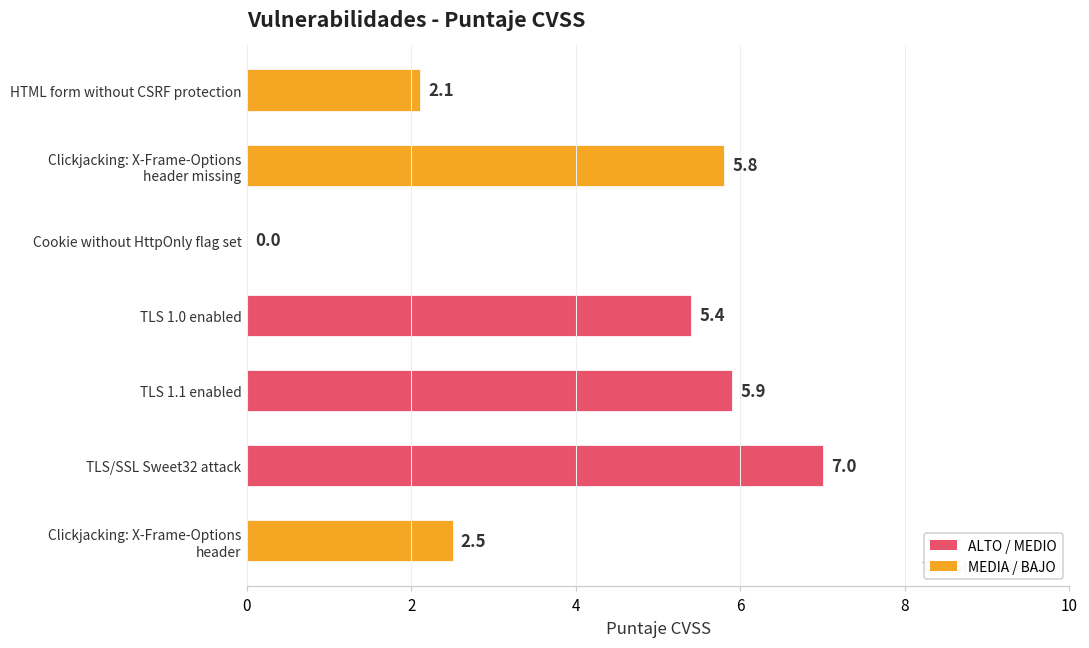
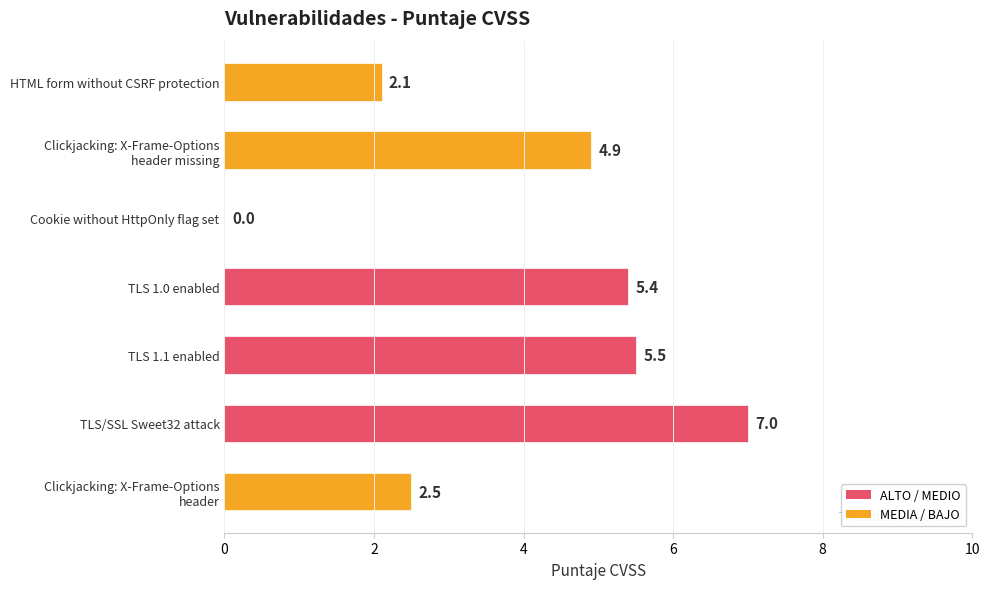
Clickjacking: X-Frame-Options header missing: 5.8 -> 4.9
TLS 1.1 enabled: 5.9 -> 5.5
